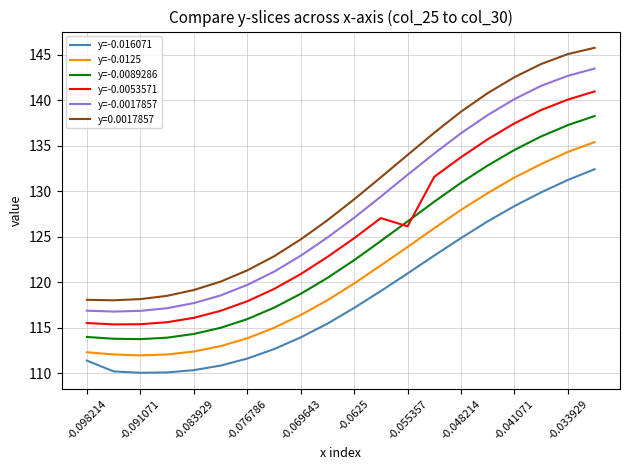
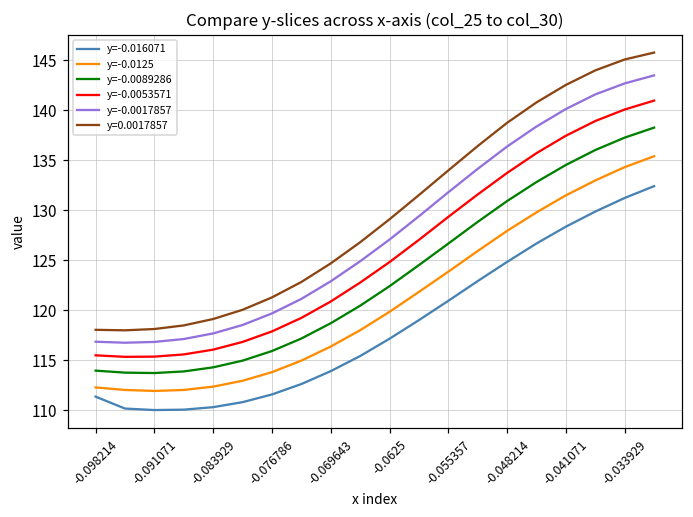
y=-0.0053571, -0.055357: 126 -> 129
